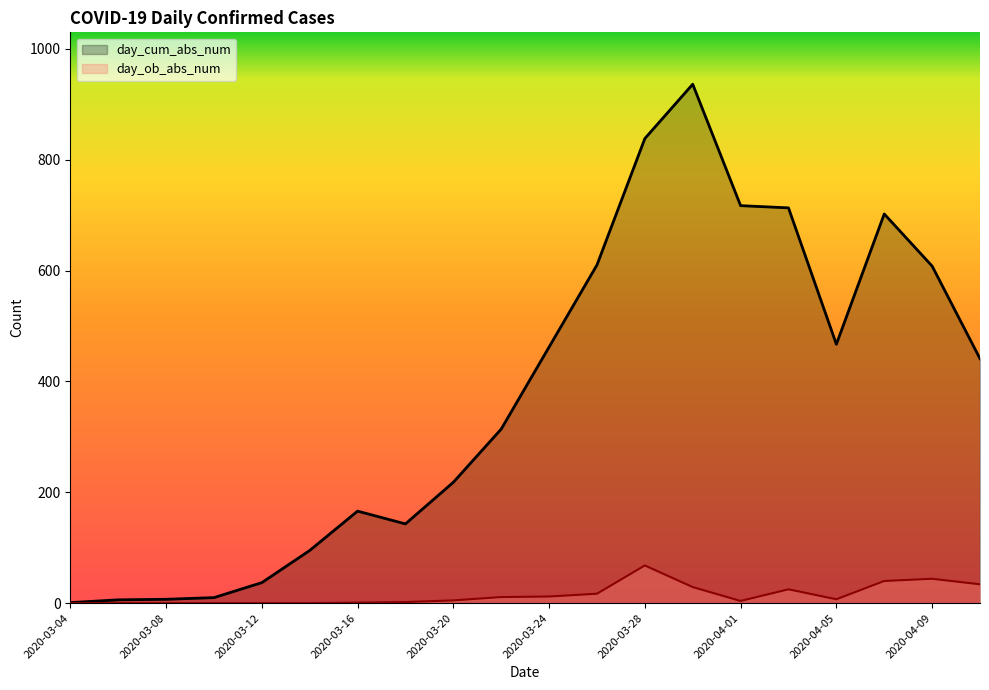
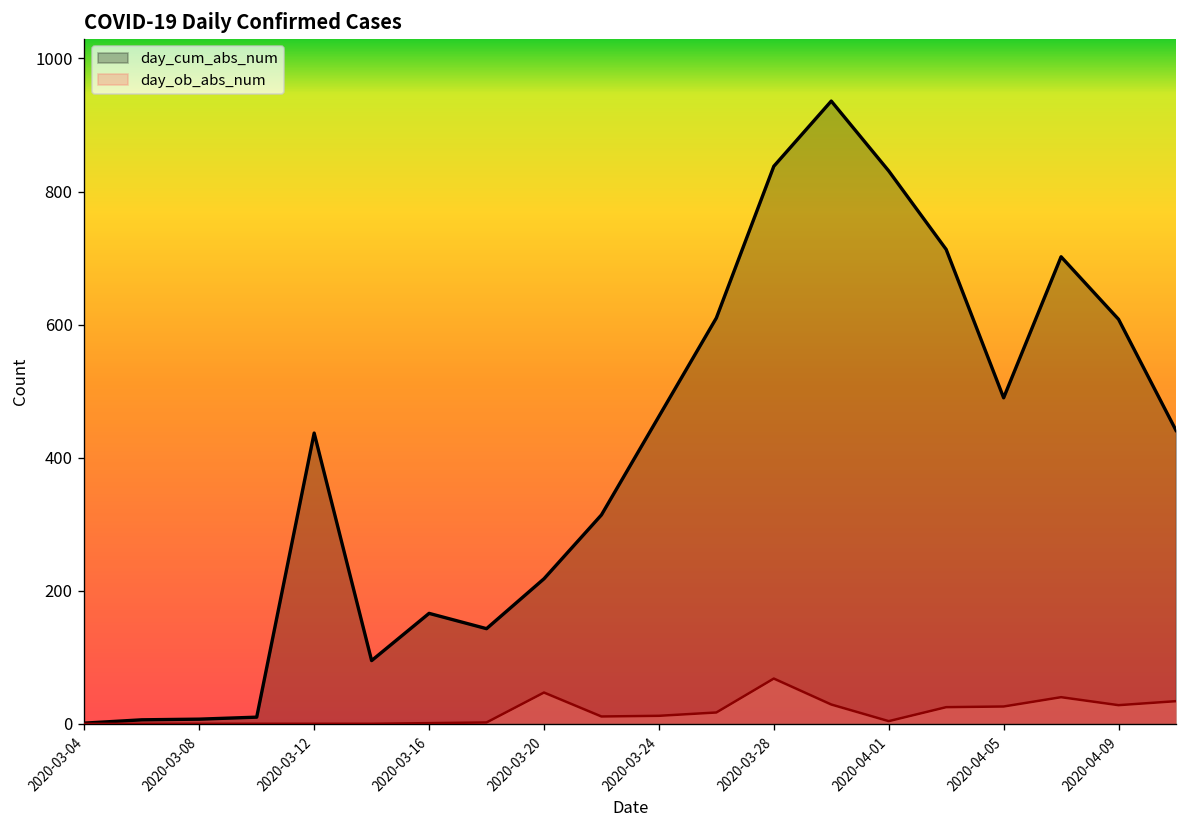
day_cum_abs_num, 2020-03-12: 40 -> 440
day_ob_abs_num, 2020-03-20: 10 -> 50
day_cum_abs_num, 2020-04-01: 720 -> 830
day_cum_abs_num, 2020-04-05: 470 -> 490
day_ob_abs_num, 2020-04-05: 10 -> 30
day_ob_abs_num, 2020-04-09: 40 -> 30
